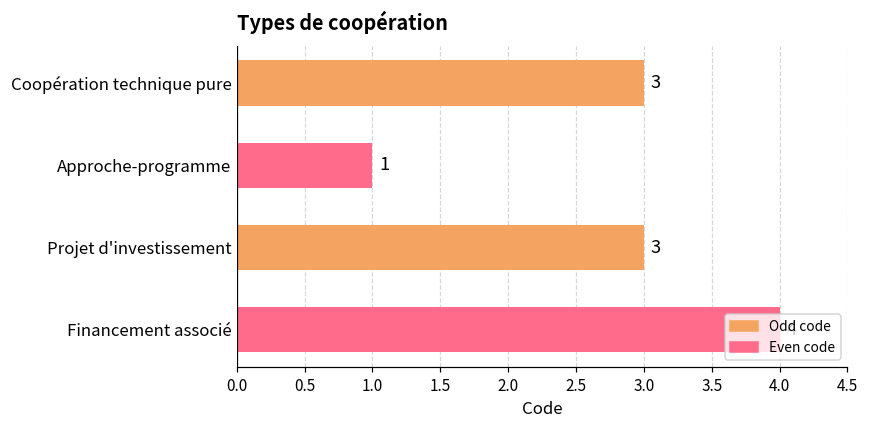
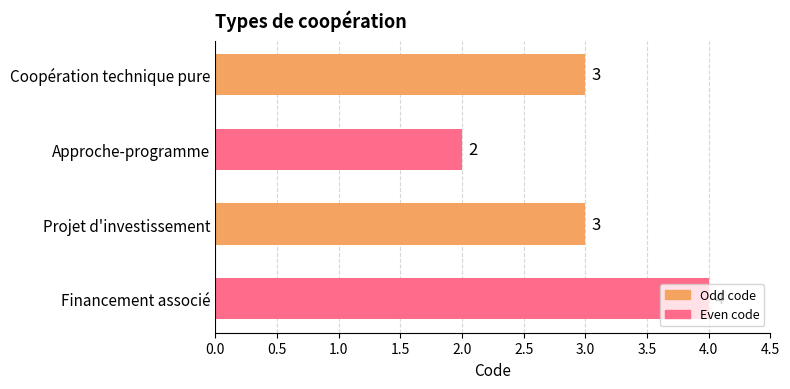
Approche-programme: 1 -> 2
